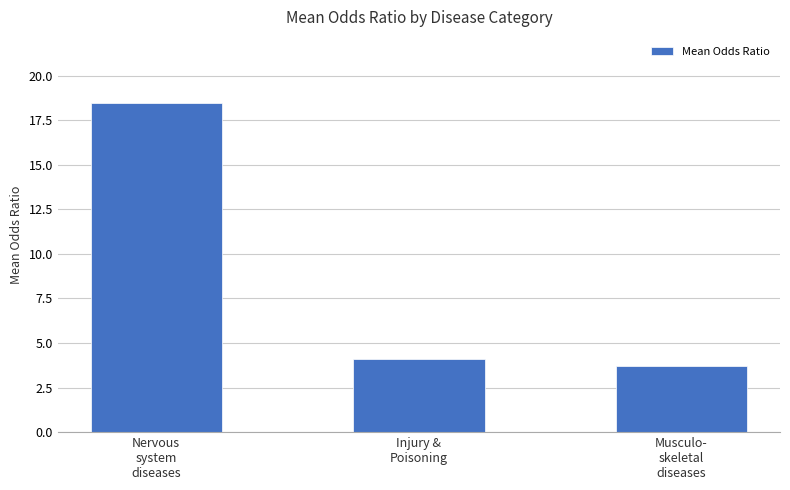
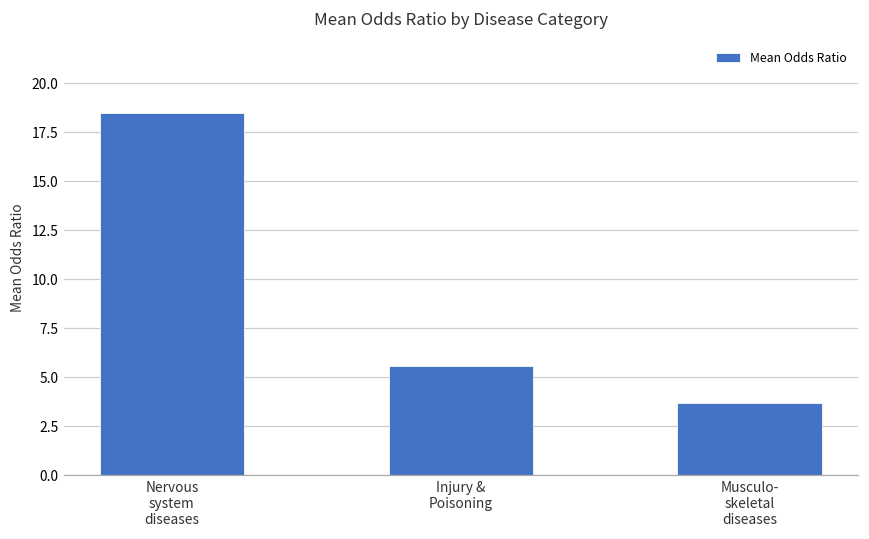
Injury & Poisoning: 4.1 -> 5.6
